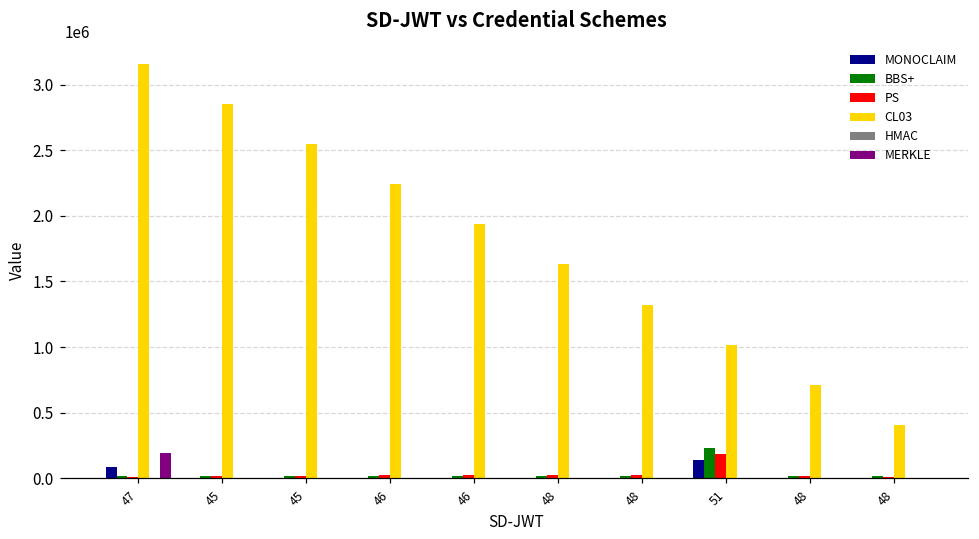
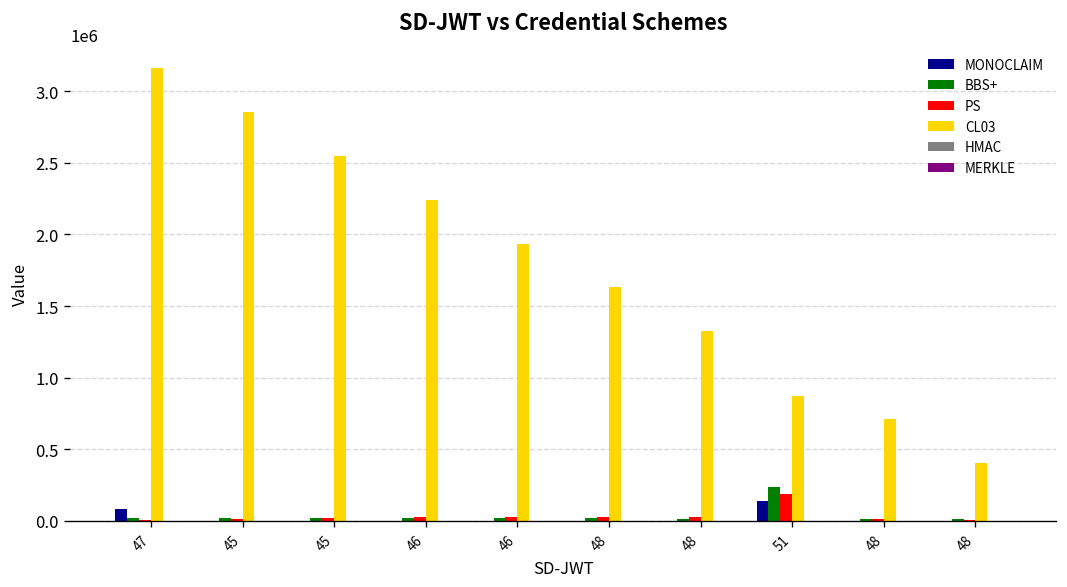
MERKLE, 47: 190000 -> 0
CL03, 51: 1020000 -> 870000
